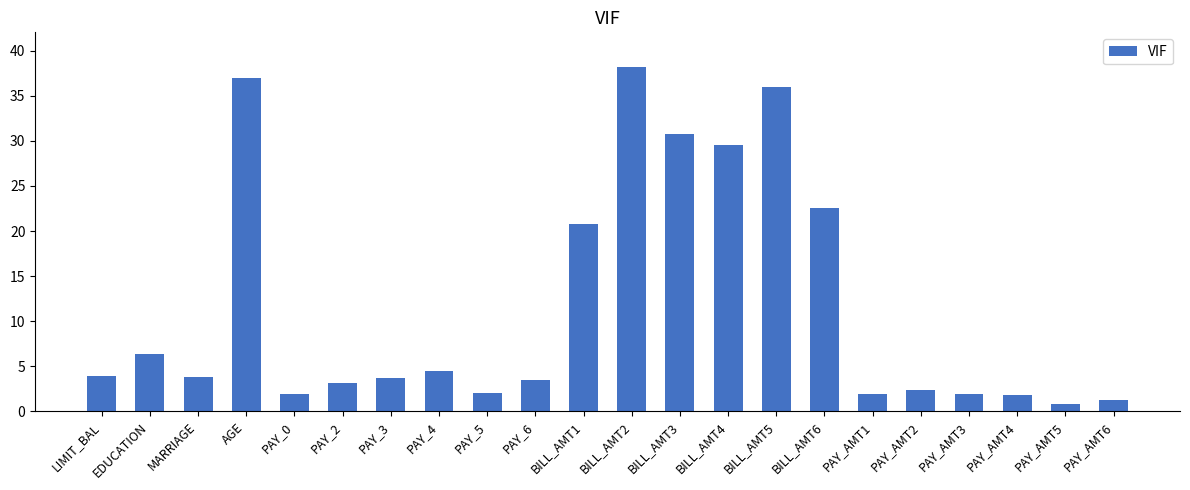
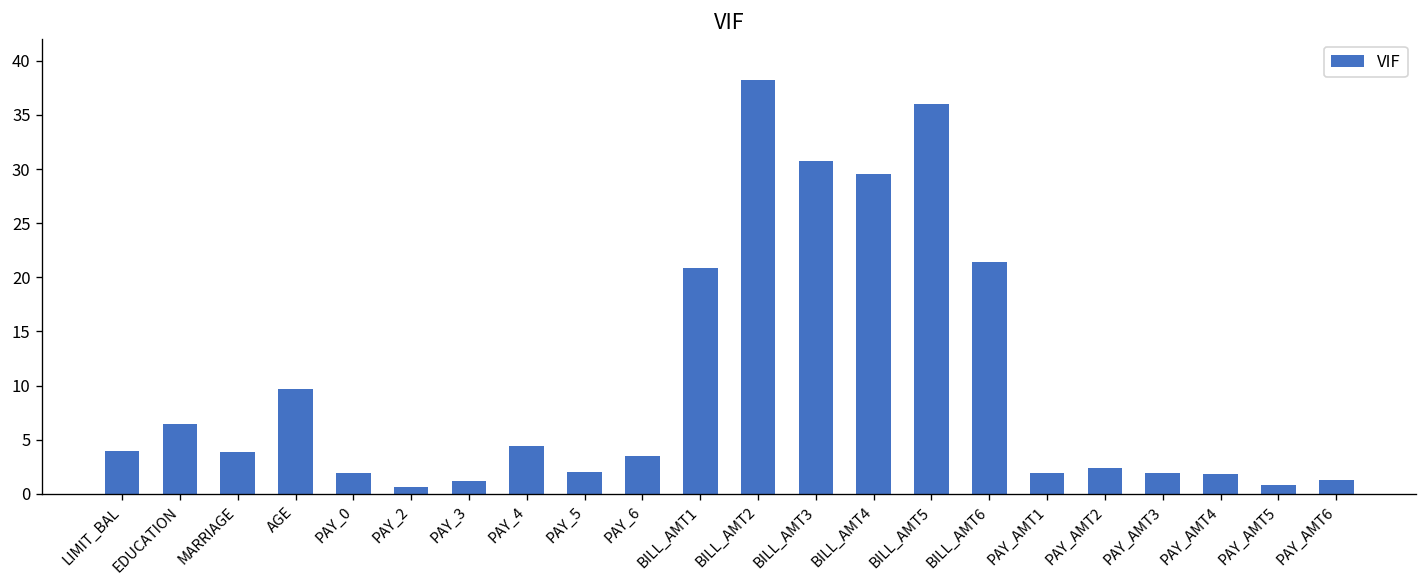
AGE: 37 -> 10
PAY_2: 3 -> 1
PAY_3: 4 -> 1
BILL_AMT6: 23 -> 21
